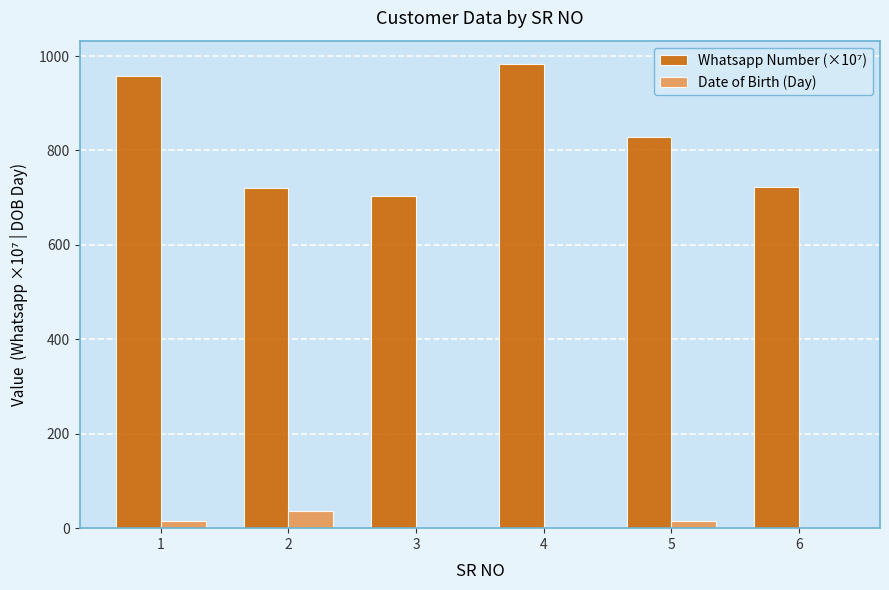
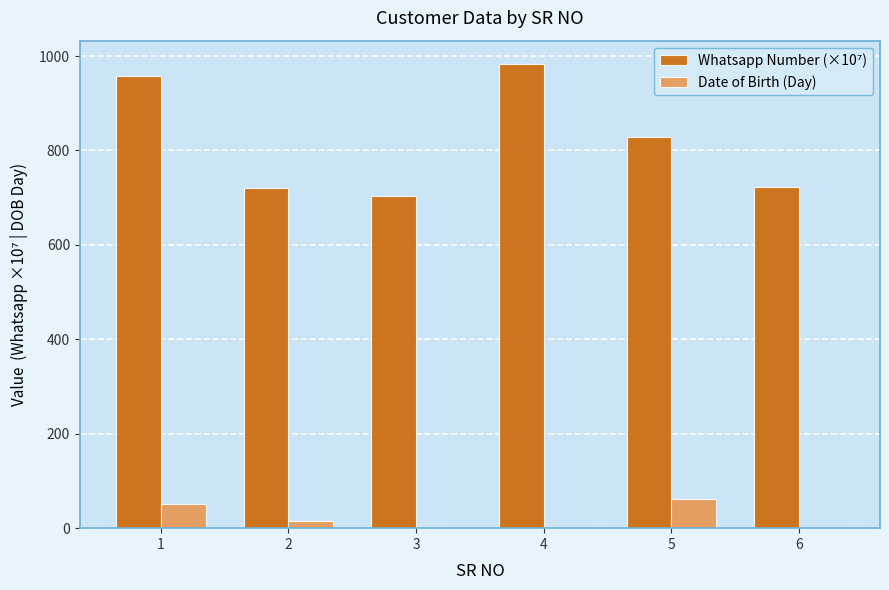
Date of Birth (Day), 1: 20 -> 50
Date of Birth (Day), 2: 40 -> 20
Date of Birth (Day), 5: 20 -> 60
